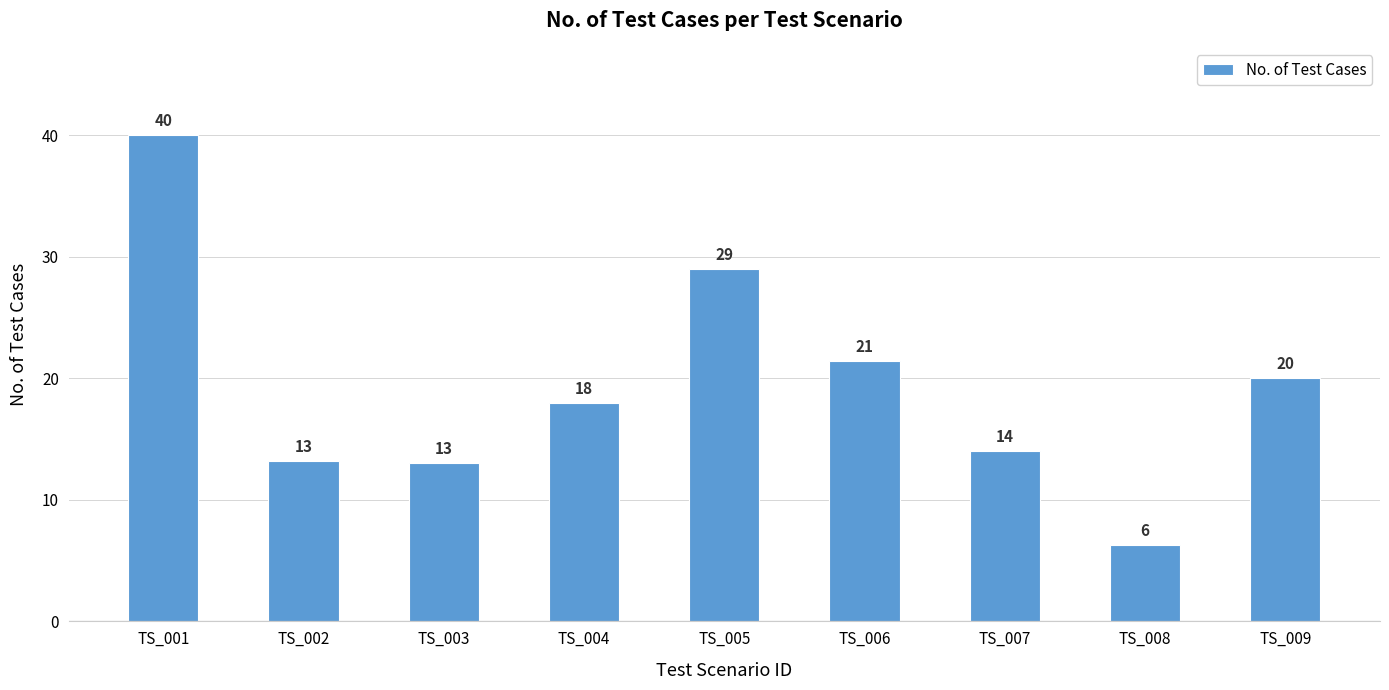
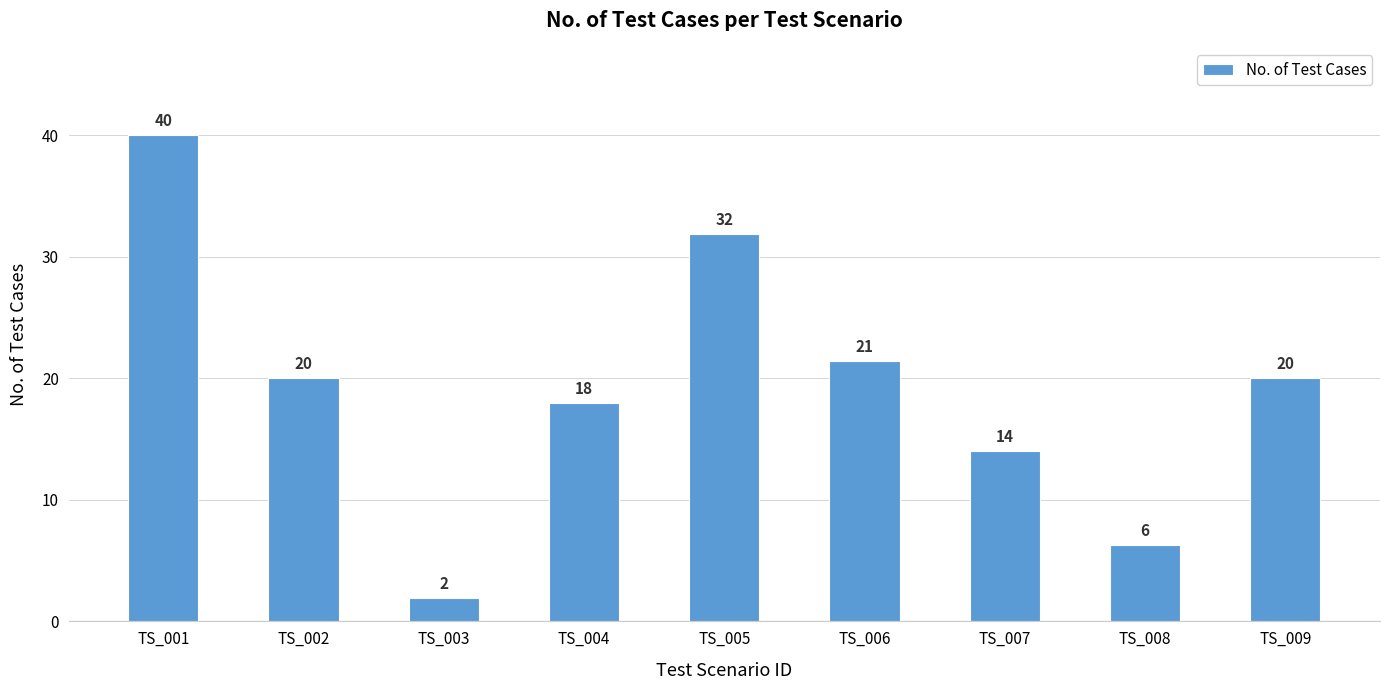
TS_002: 13 -> 20
TS_003: 13 -> 2
TS_005: 29 -> 32
